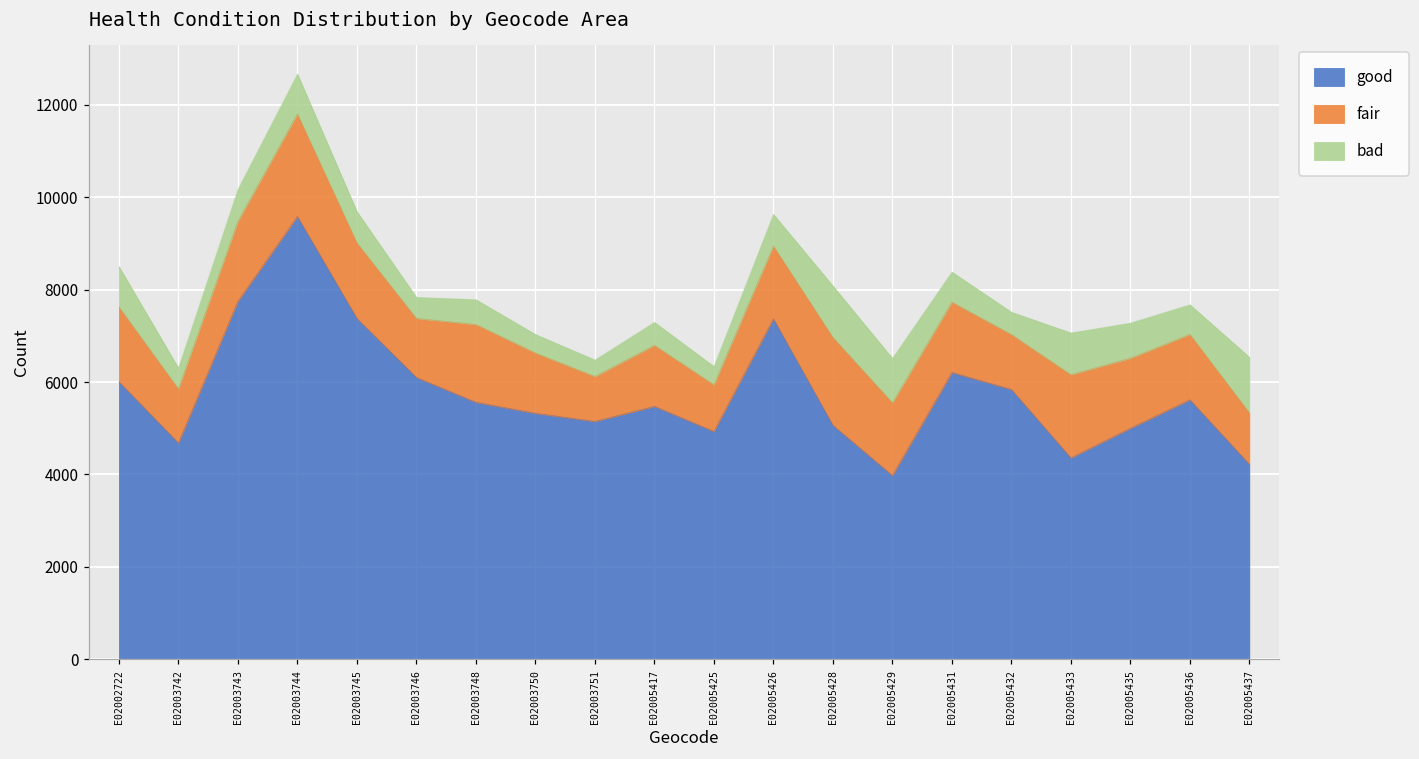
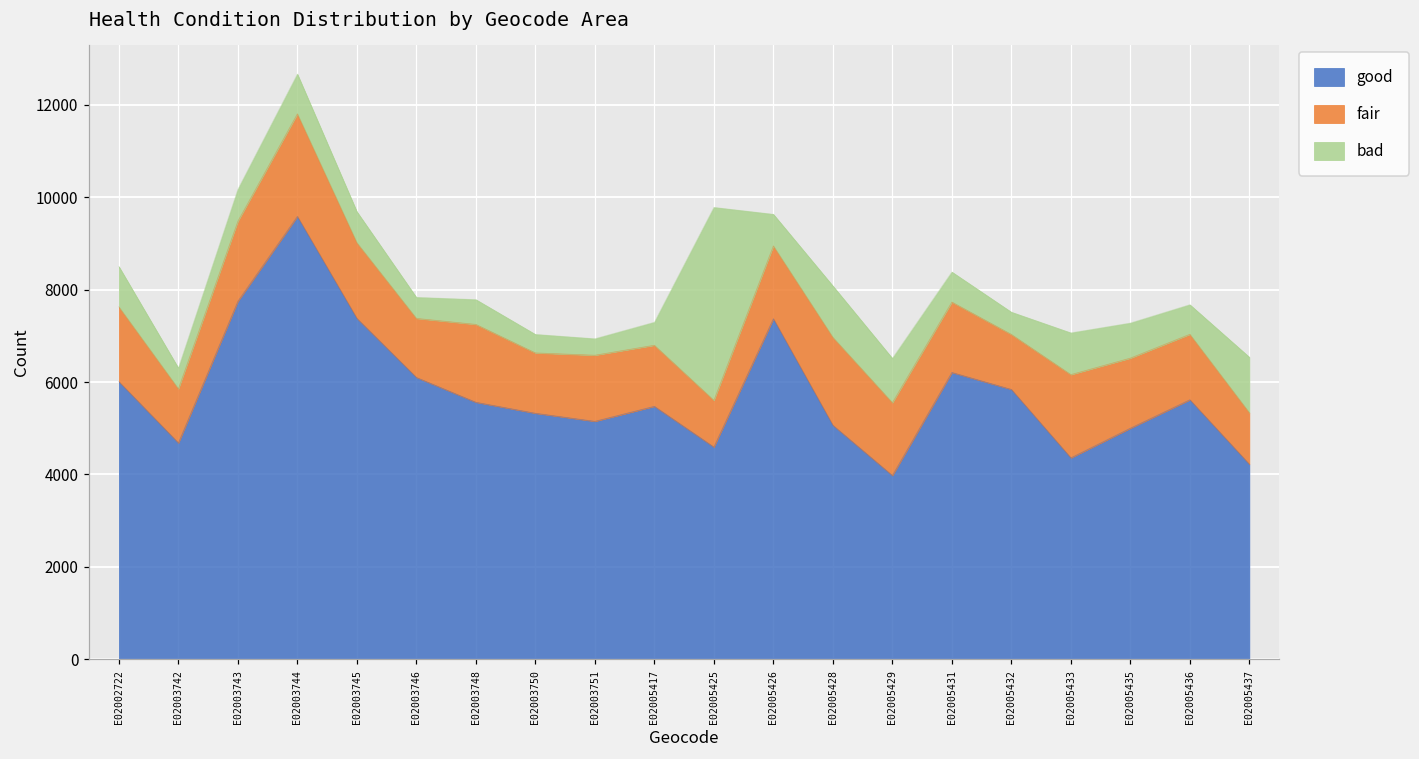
fair, E02003751: 1000 -> 1400
good, E02005425: 4900 -> 4600
bad, E02005425: 400 -> 4200
